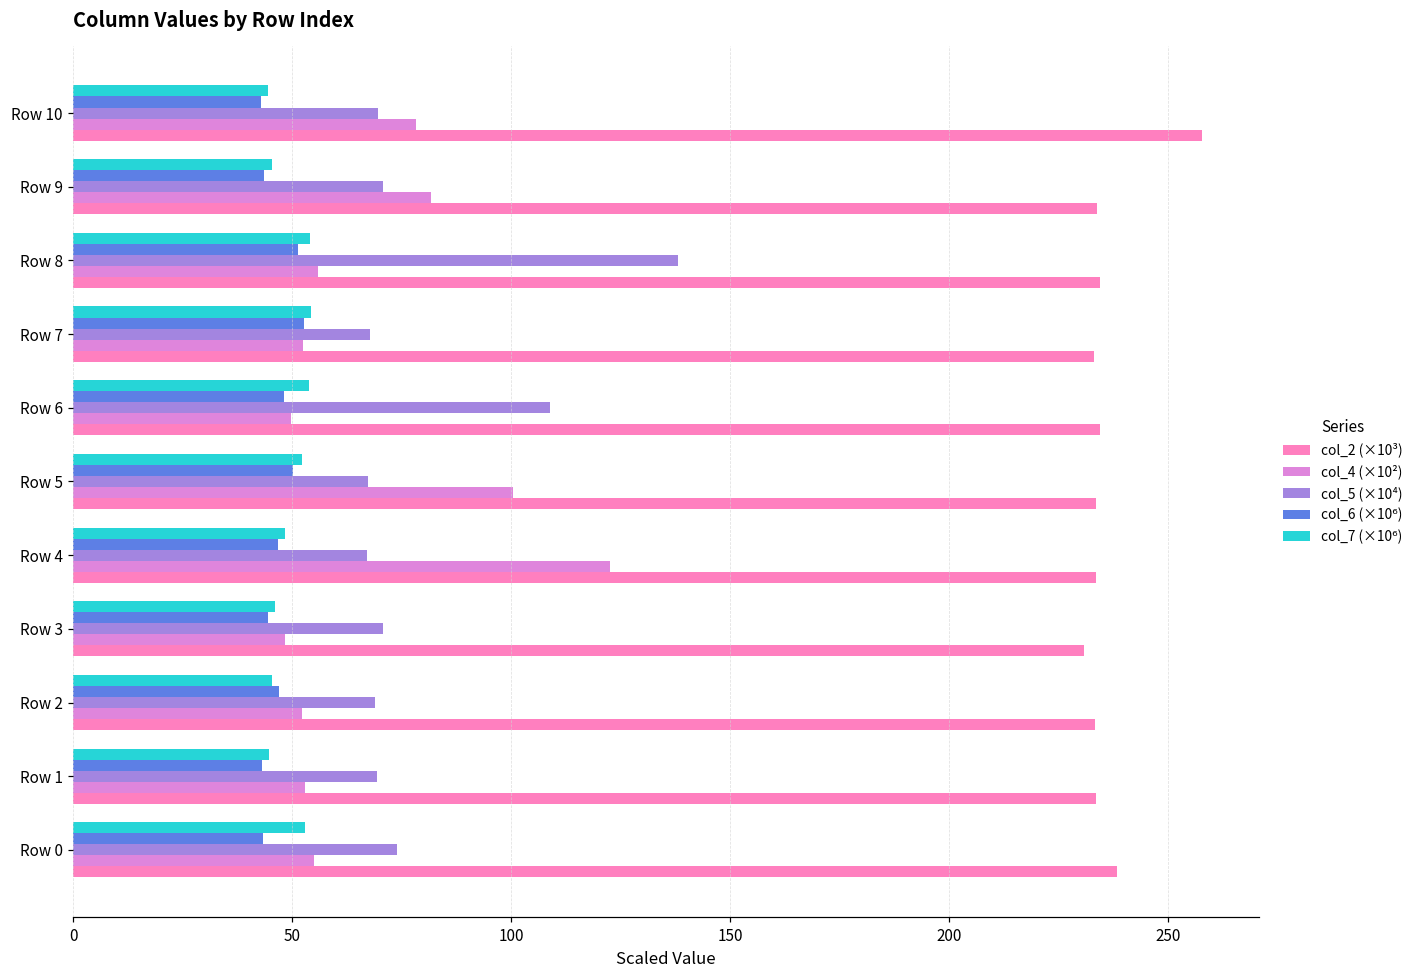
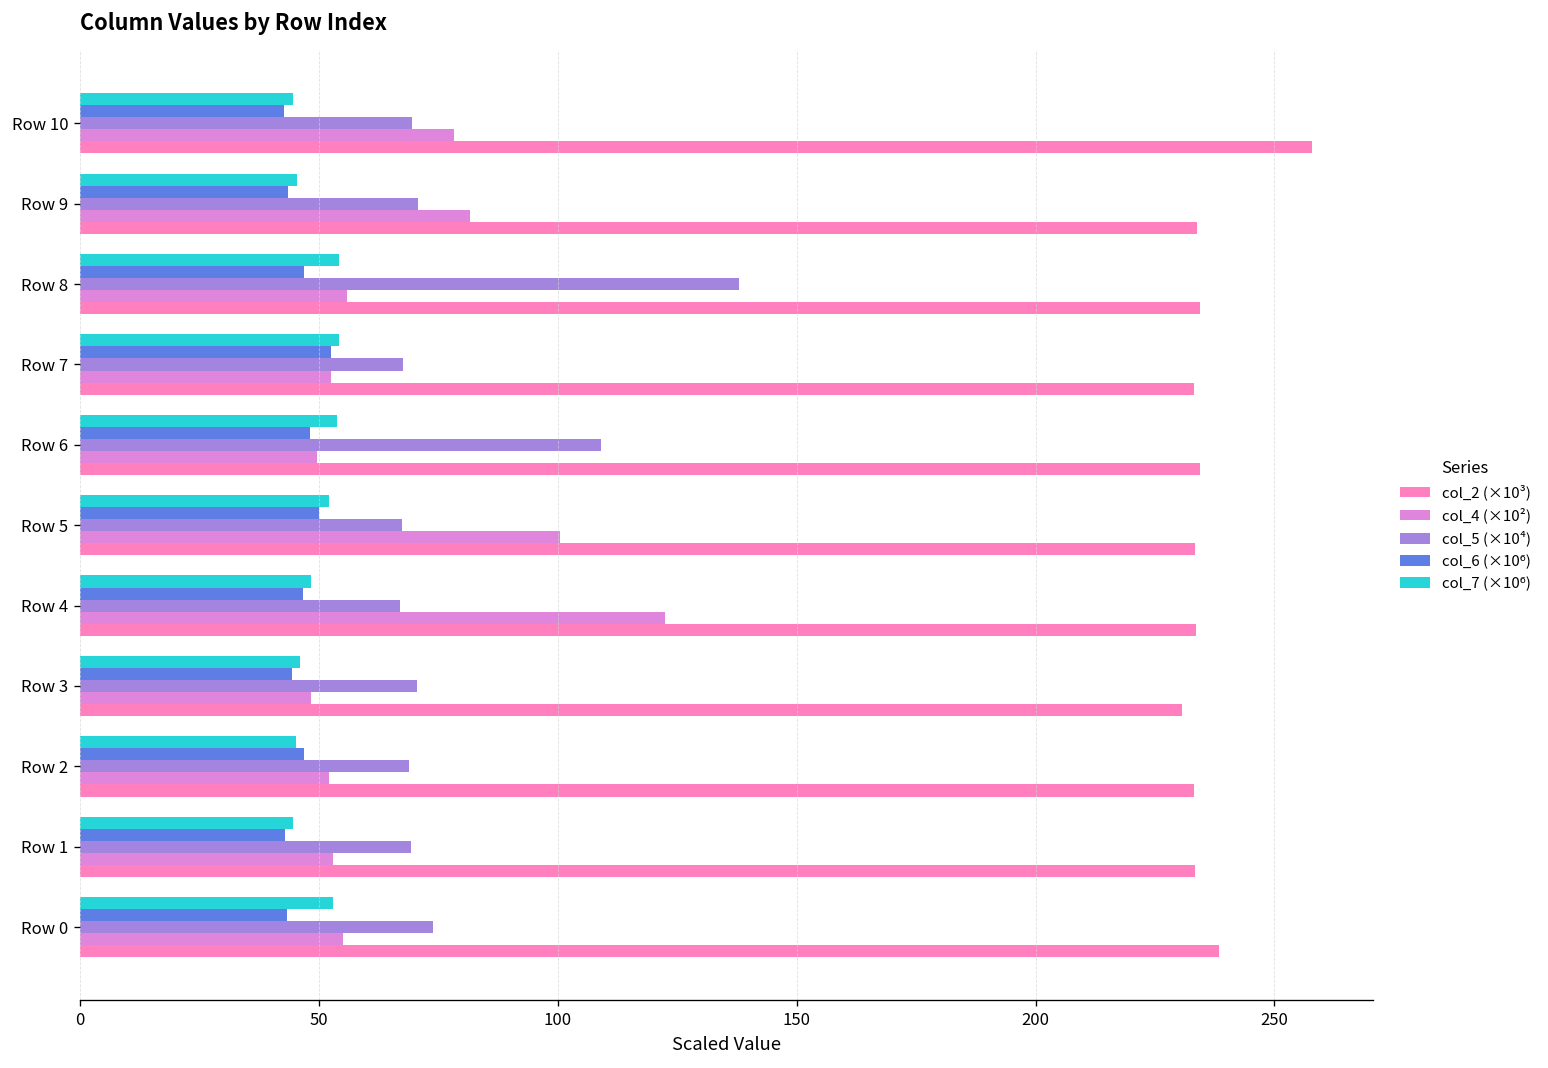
col_6 (×10⁶), Row 8: 51 -> 47
